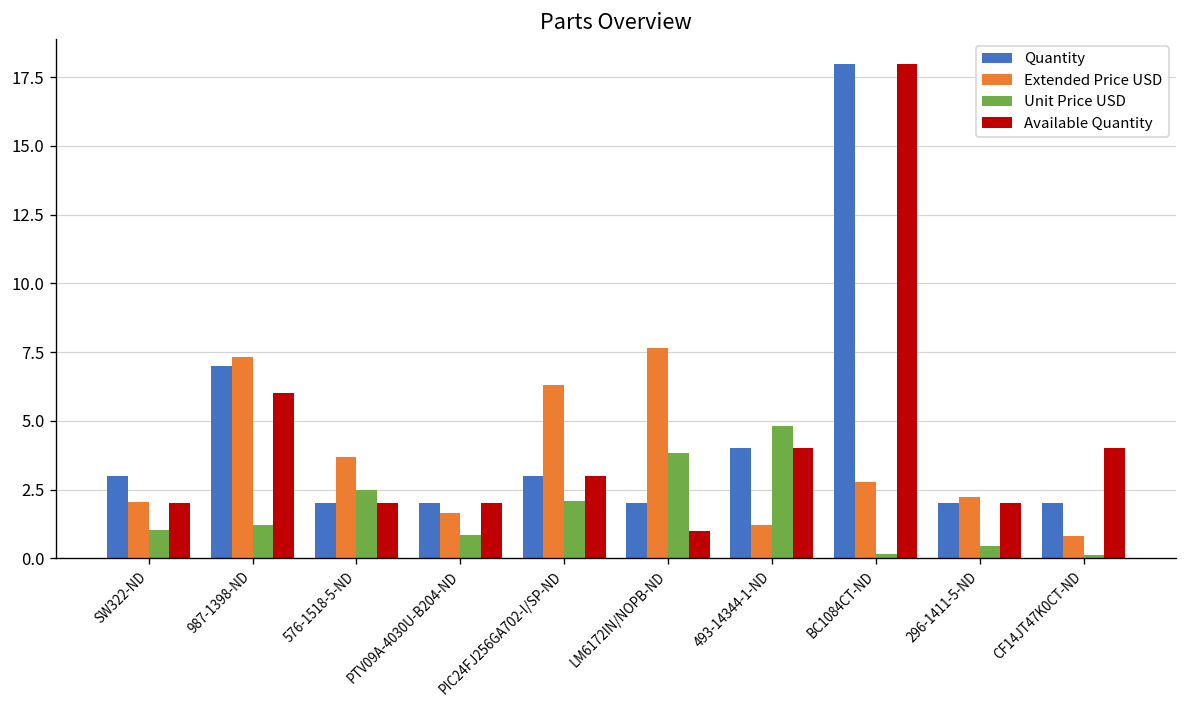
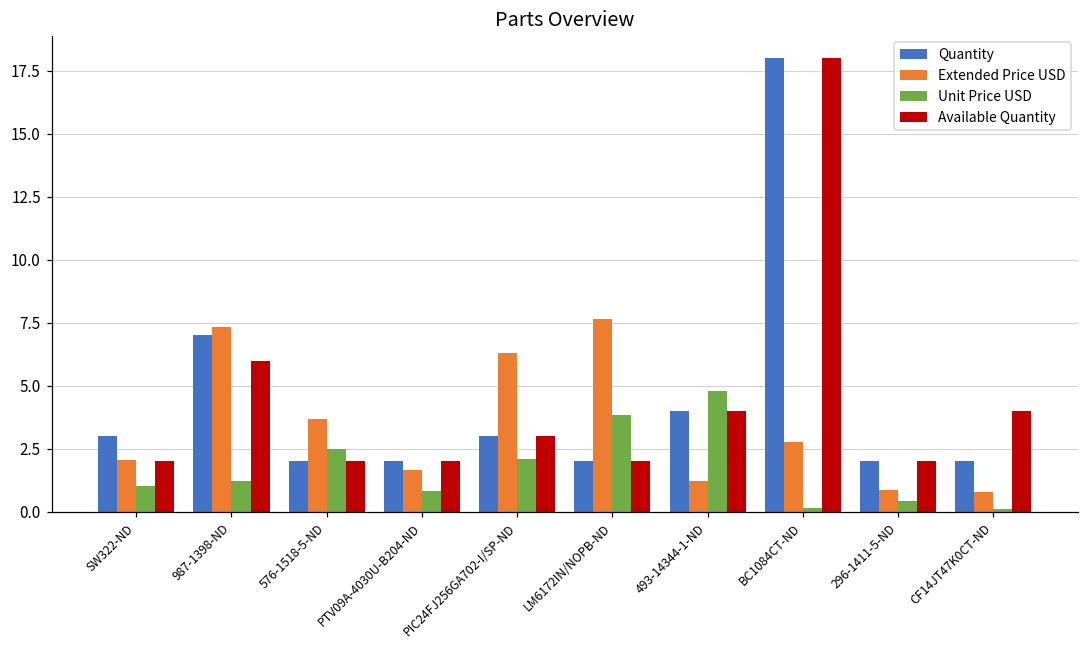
Available Quantity, LM6172IN/NOPB-ND: 1 -> 2
Extended Price USD, 296-1411-5-ND: 2.2 -> 0.9
